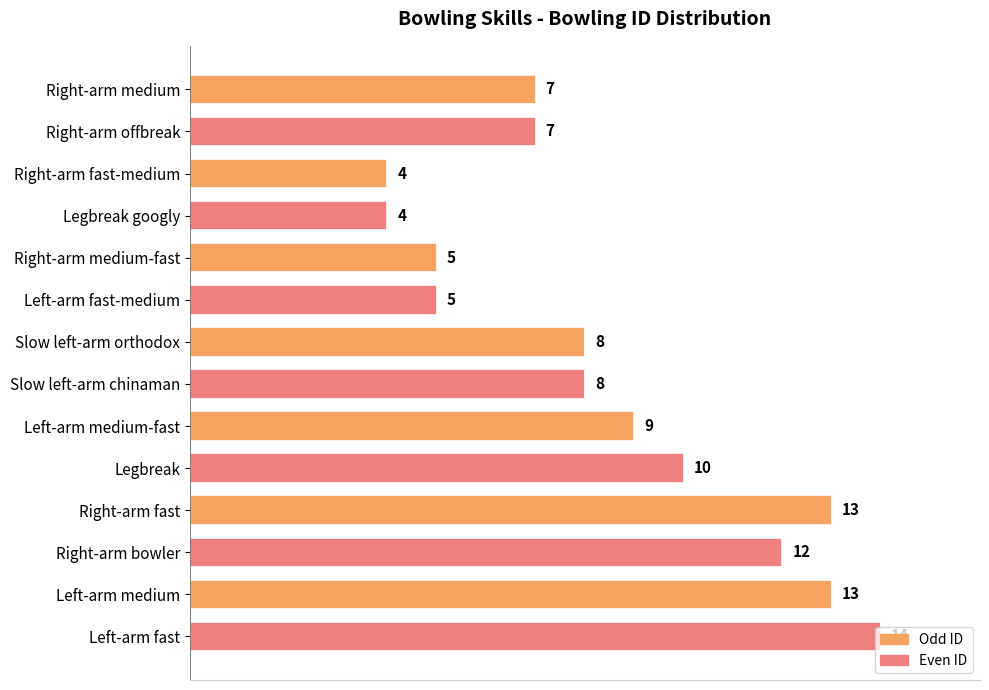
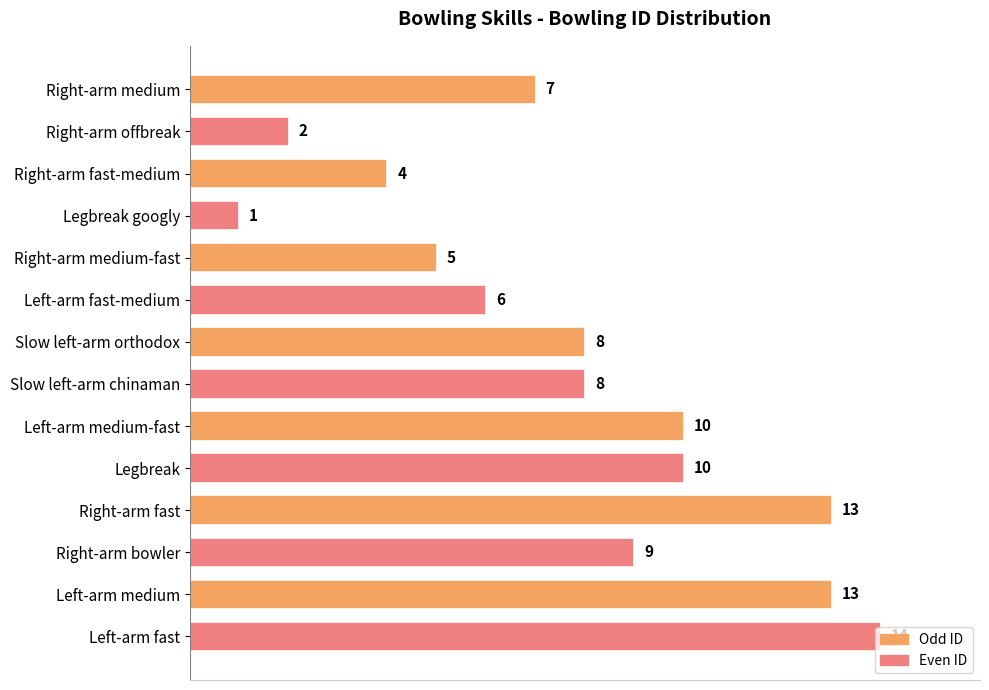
Right-arm offbreak: 7 -> 2
Legbreak googly: 4 -> 1
Left-arm fast-medium: 5 -> 6
Left-arm medium-fast: 9 -> 10
Right-arm bowler: 12 -> 9
